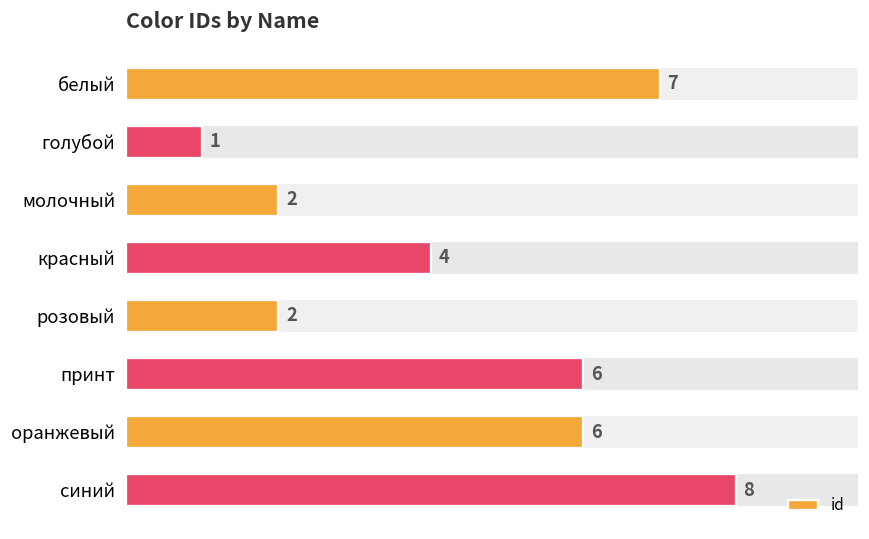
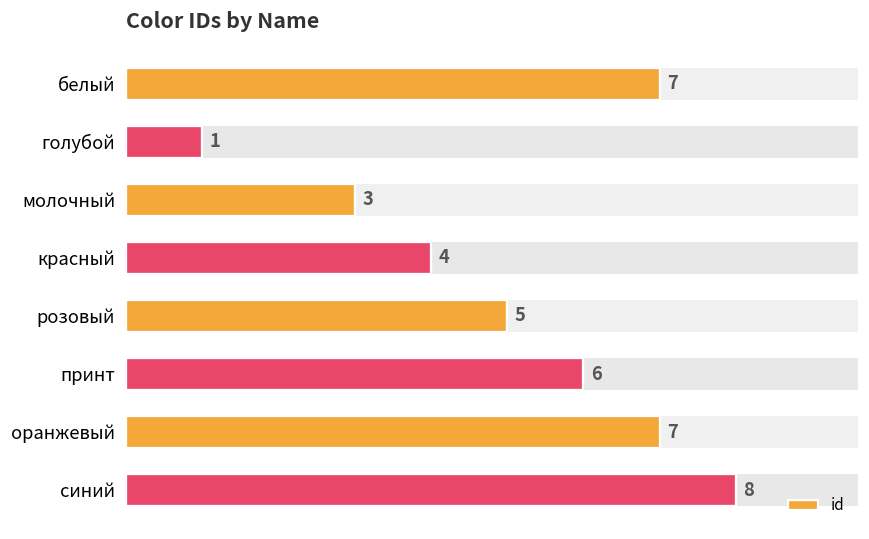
молочный: 2 -> 3
розовый: 2 -> 5
оранжевый: 6 -> 7
